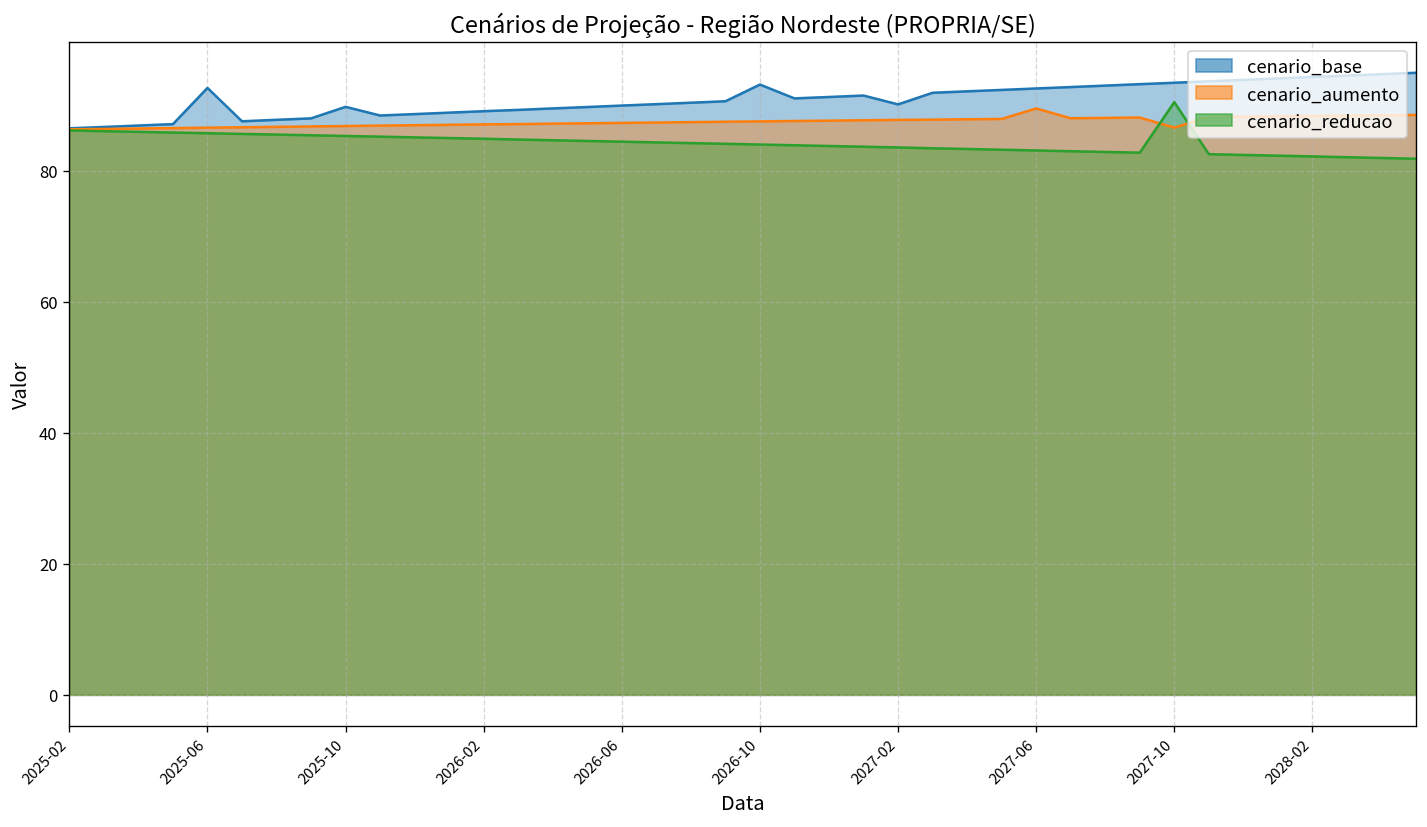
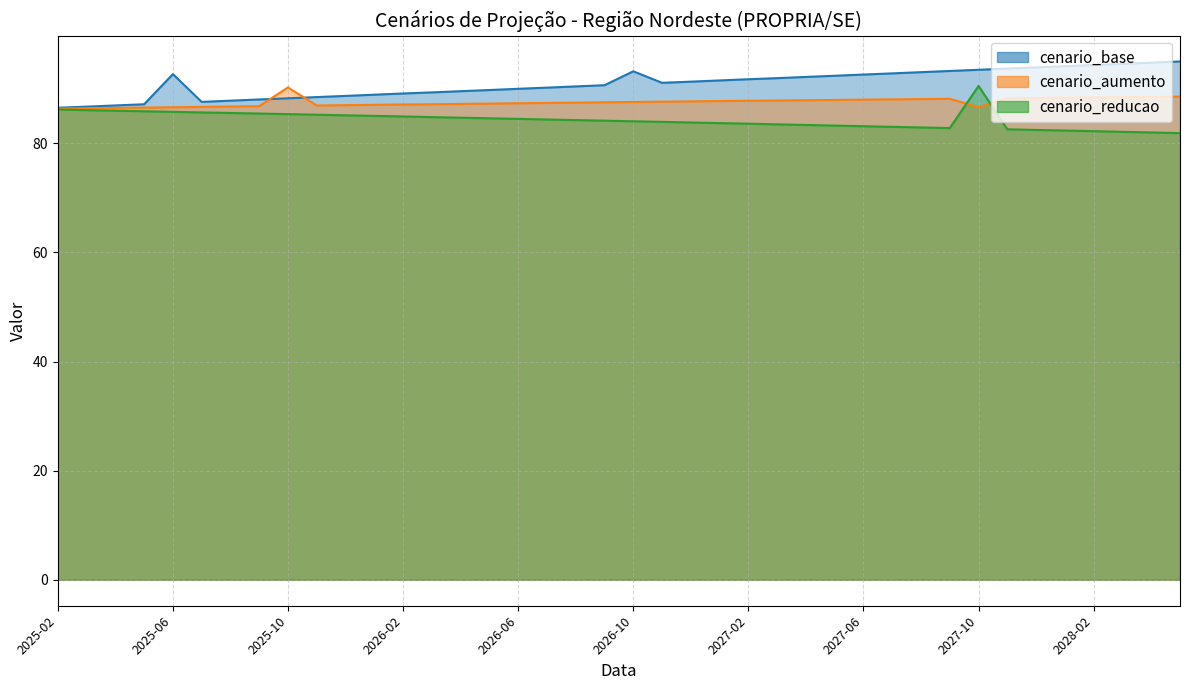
cenario_base, 2025-10: 90 -> 88
cenario_aumento, 2025-10: 87 -> 90
cenario_base, 2027-02: 90 -> 92
cenario_aumento, 2027-06: 90 -> 88
